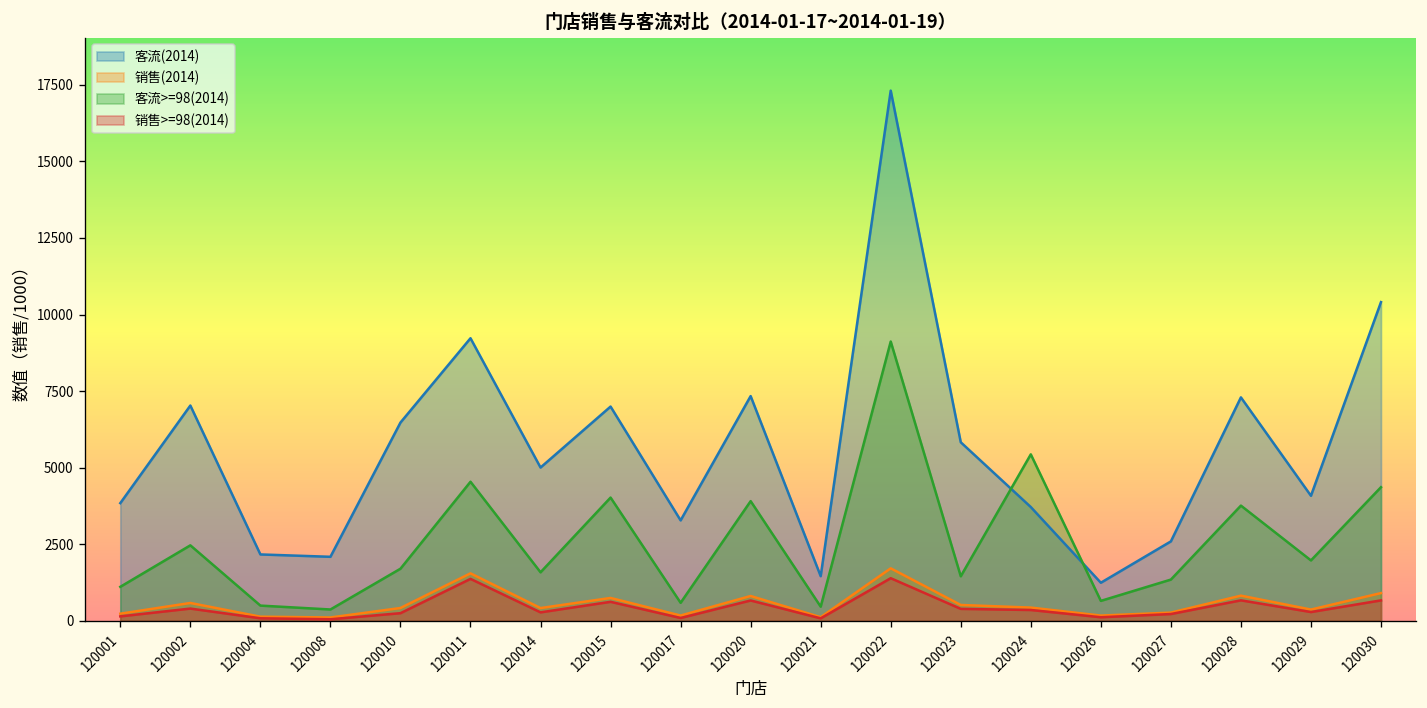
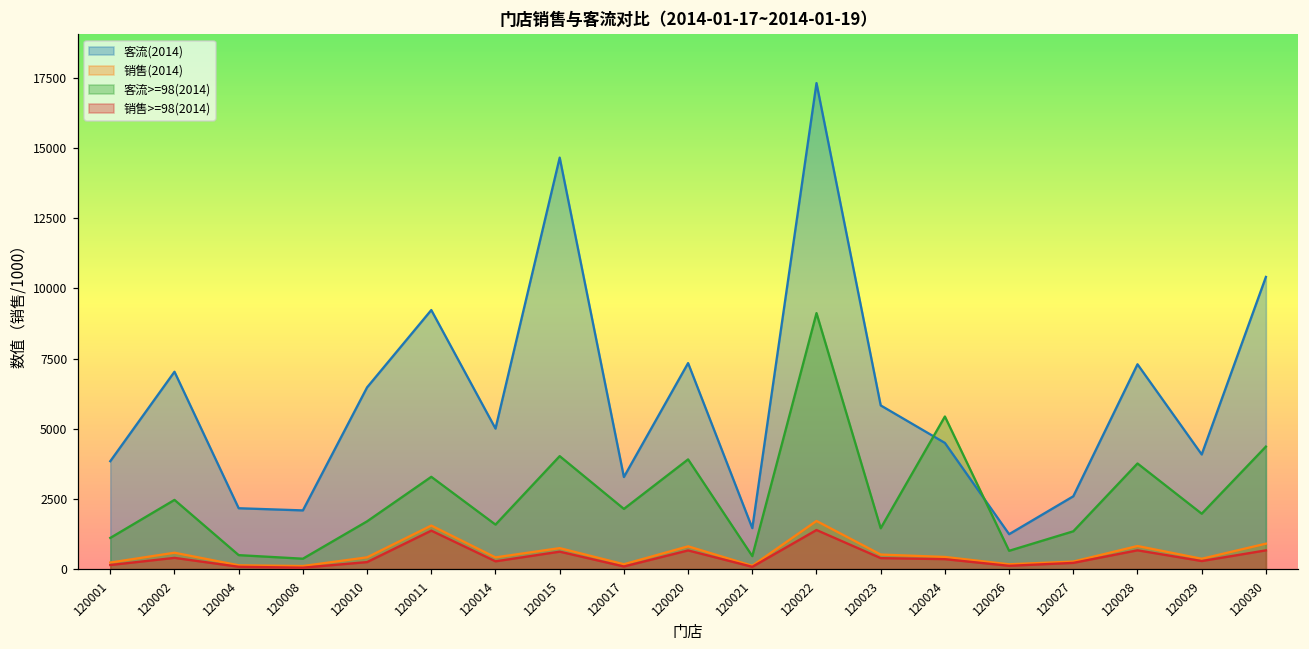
客流>=98(2014), 120011: 4500 -> 3300
客流(2014), 120015: 7000 -> 14700
客流>=98(2014), 120017: 600 -> 2100
客流(2014), 120024: 3700 -> 4500
